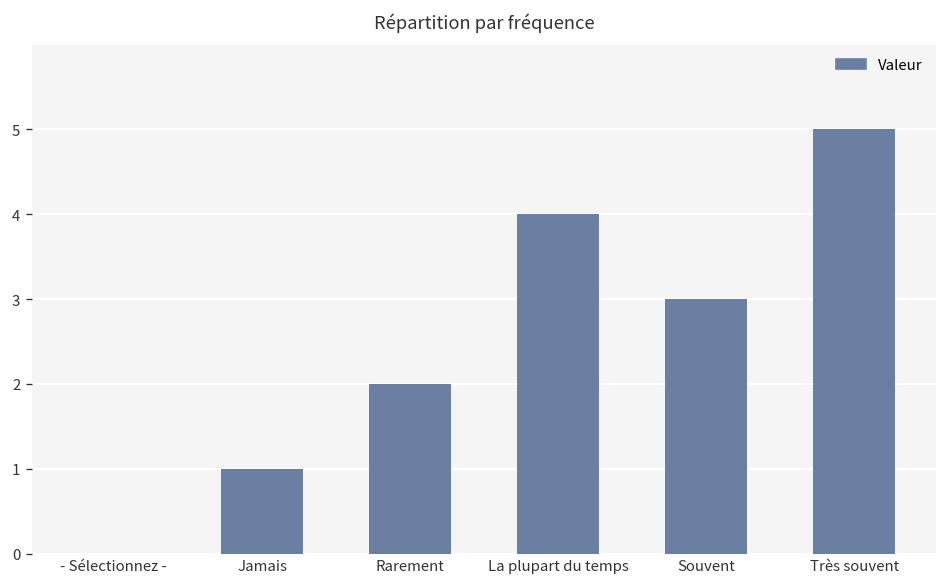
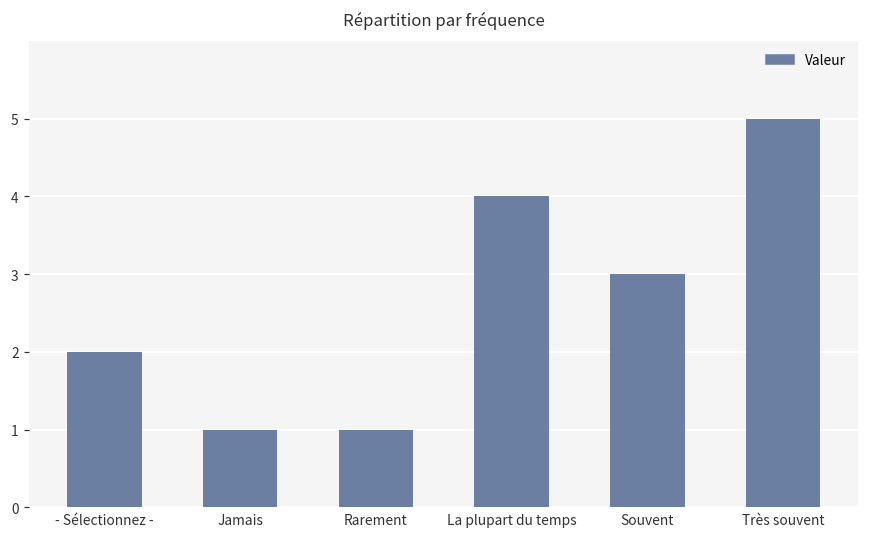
- Sélectionnez -: 0 -> 2
Rarement: 2 -> 1
